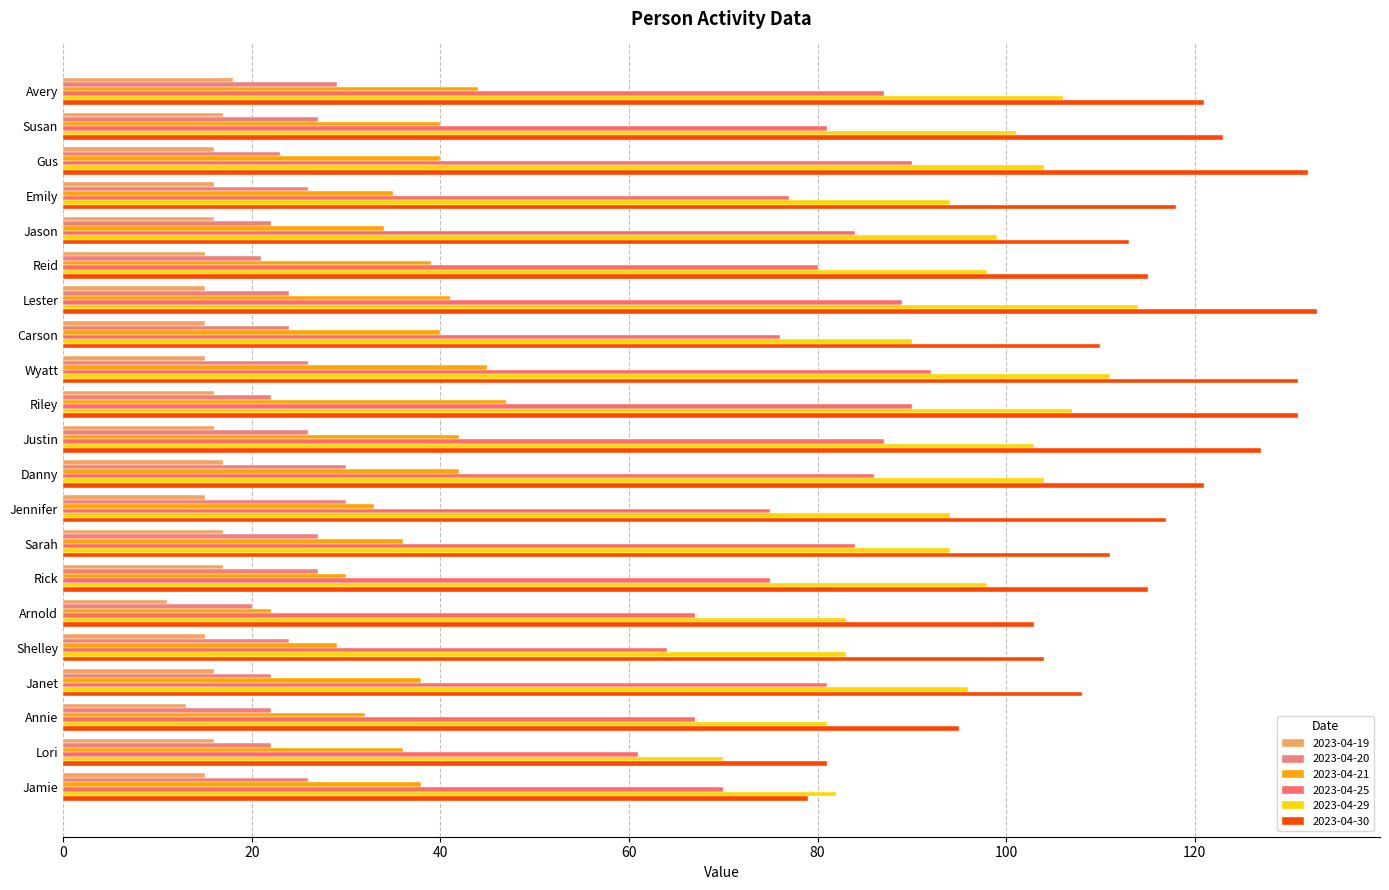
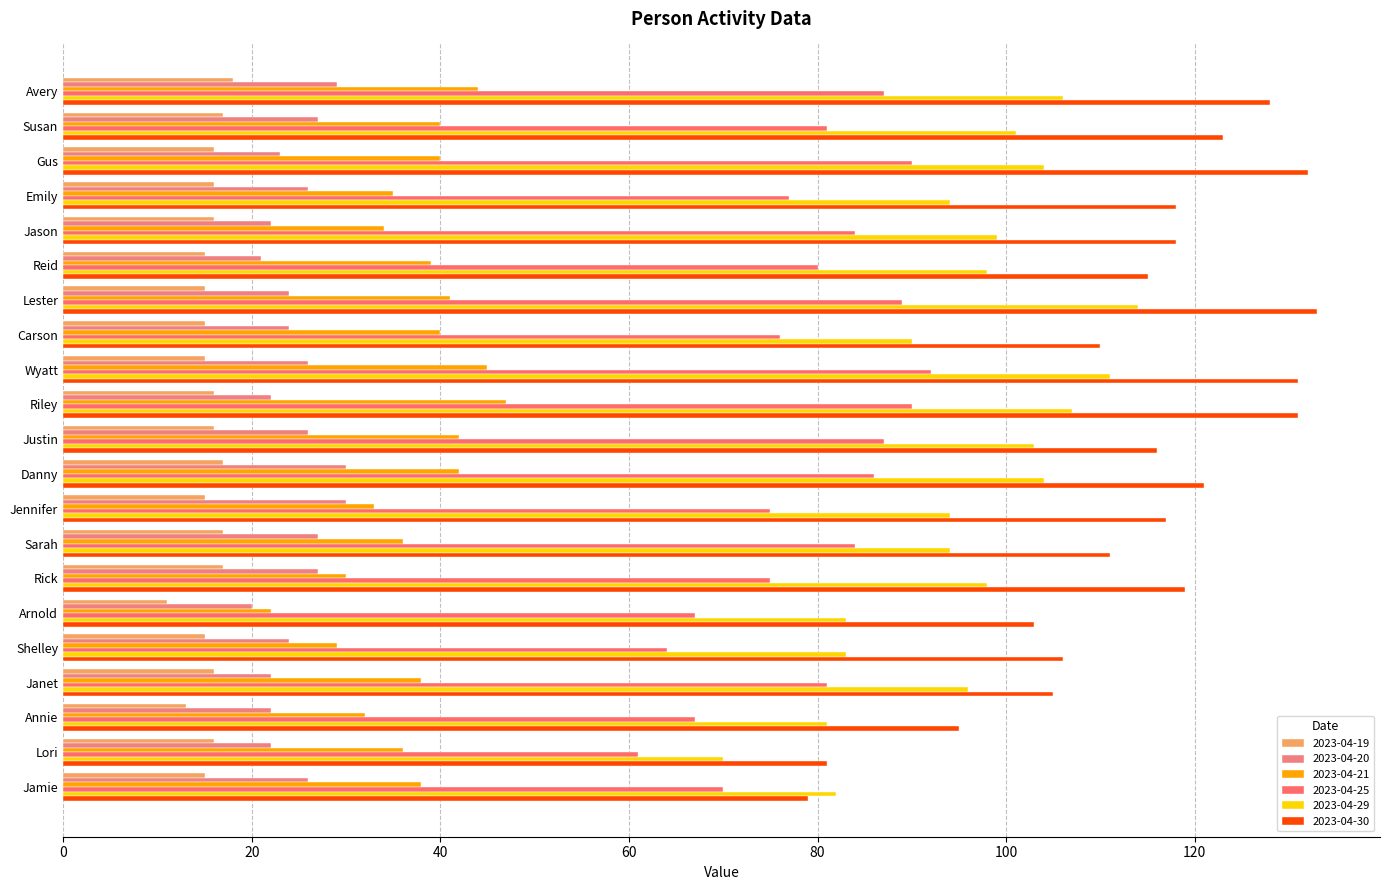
2023-04-30, Avery: 121 -> 128
2023-04-30, Jason: 113 -> 118
2023-04-30, Justin: 127 -> 116
2023-04-30, Rick: 115 -> 119
2023-04-30, Shelley: 104 -> 106
2023-04-30, Janet: 108 -> 105
